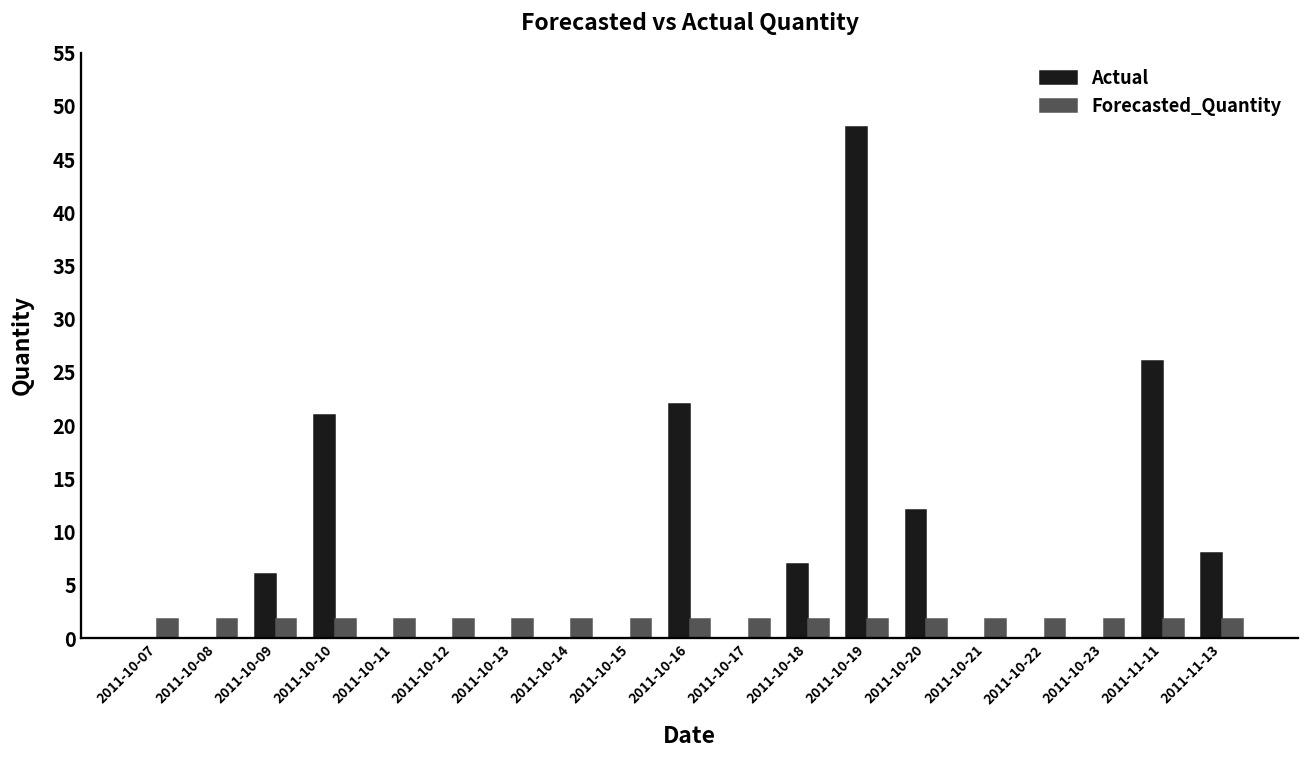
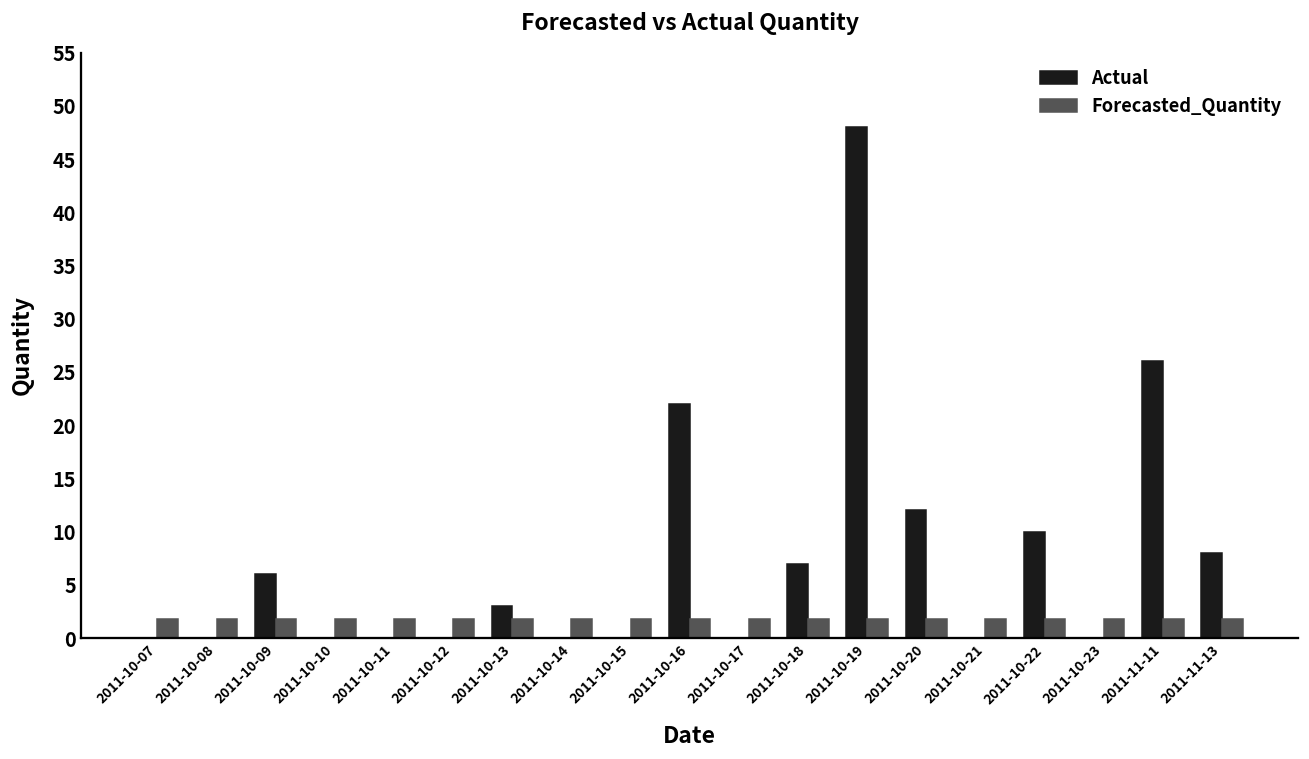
Actual, 2011-10-10: 21 -> 0
Actual, 2011-10-13: 0 -> 3
Actual, 2011-10-22: 0 -> 10
